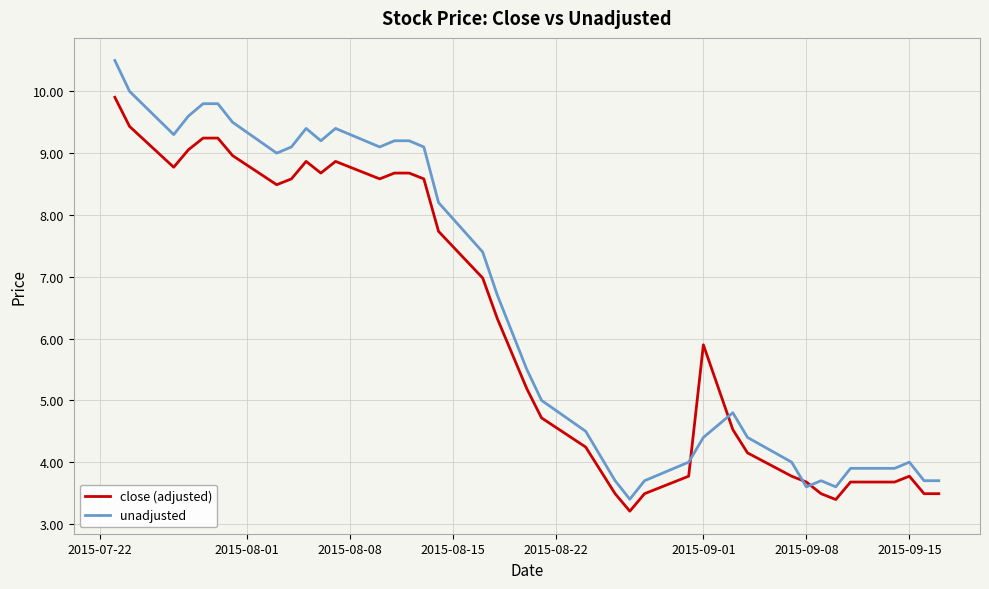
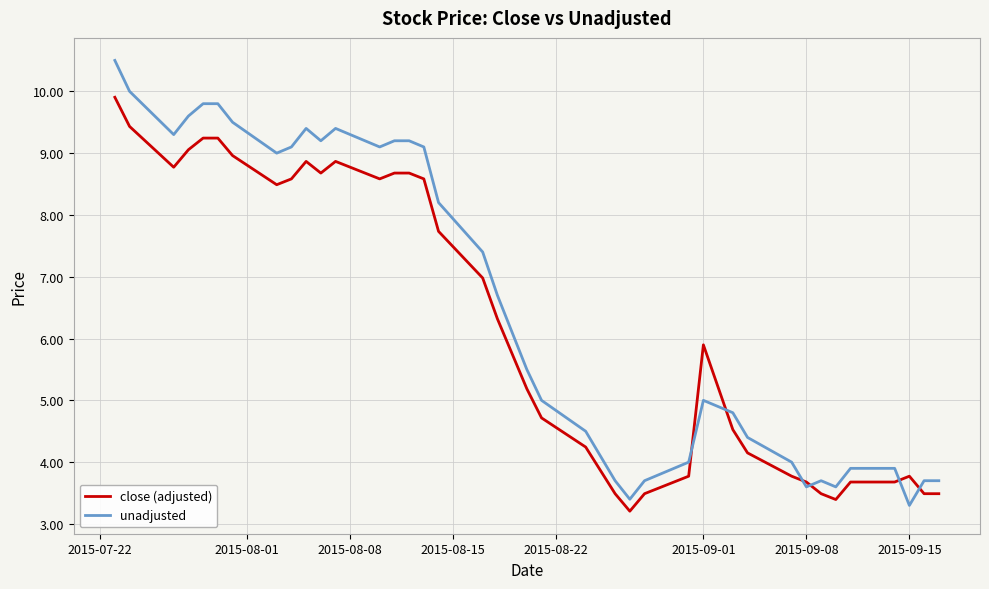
unadjusted, 2015-09-01: 4.4 -> 5.0
unadjusted, 2015-09-15: 4.0 -> 3.3
